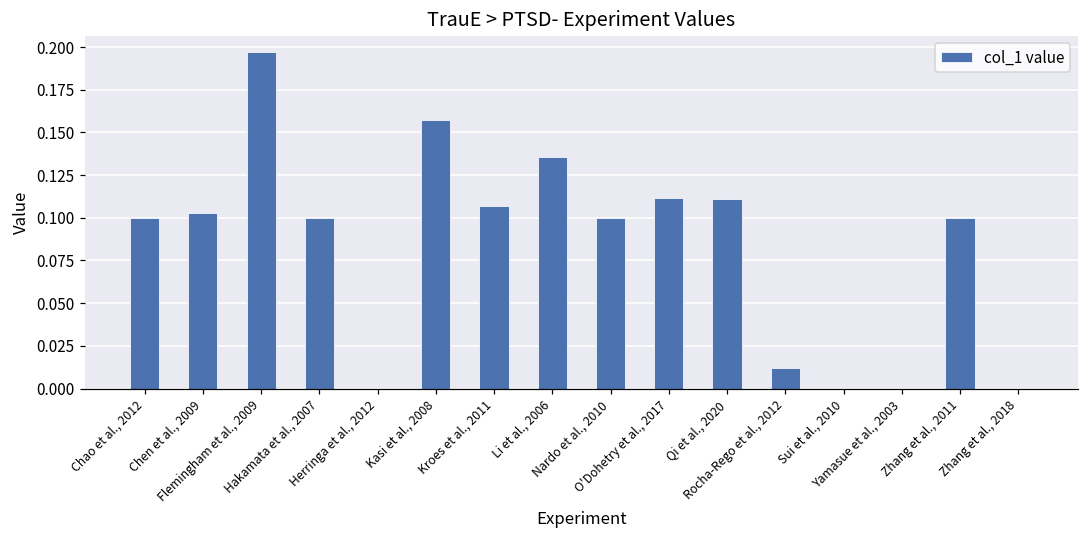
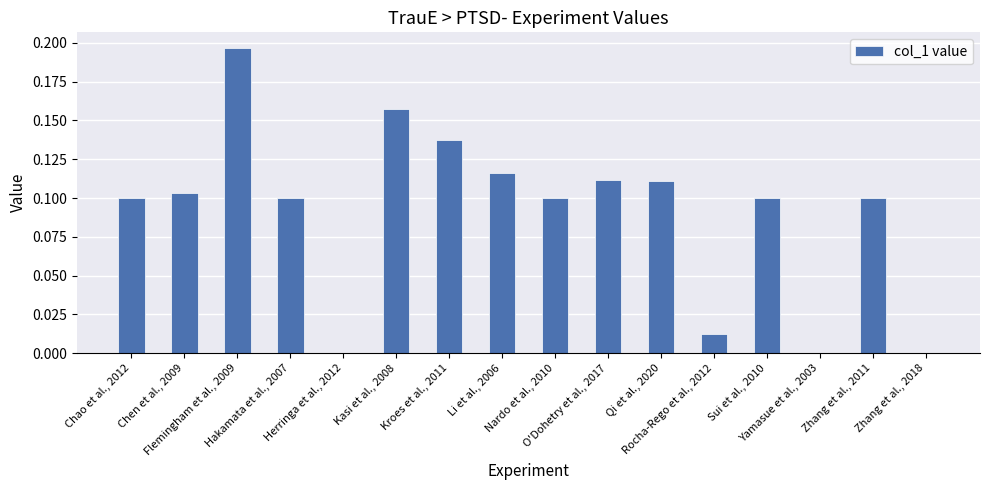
Kroes et al., 2011: 0.107 -> 0.137
Li et al., 2006: 0.136 -> 0.116
Sui et al., 2010: 0.0 -> 0.1
